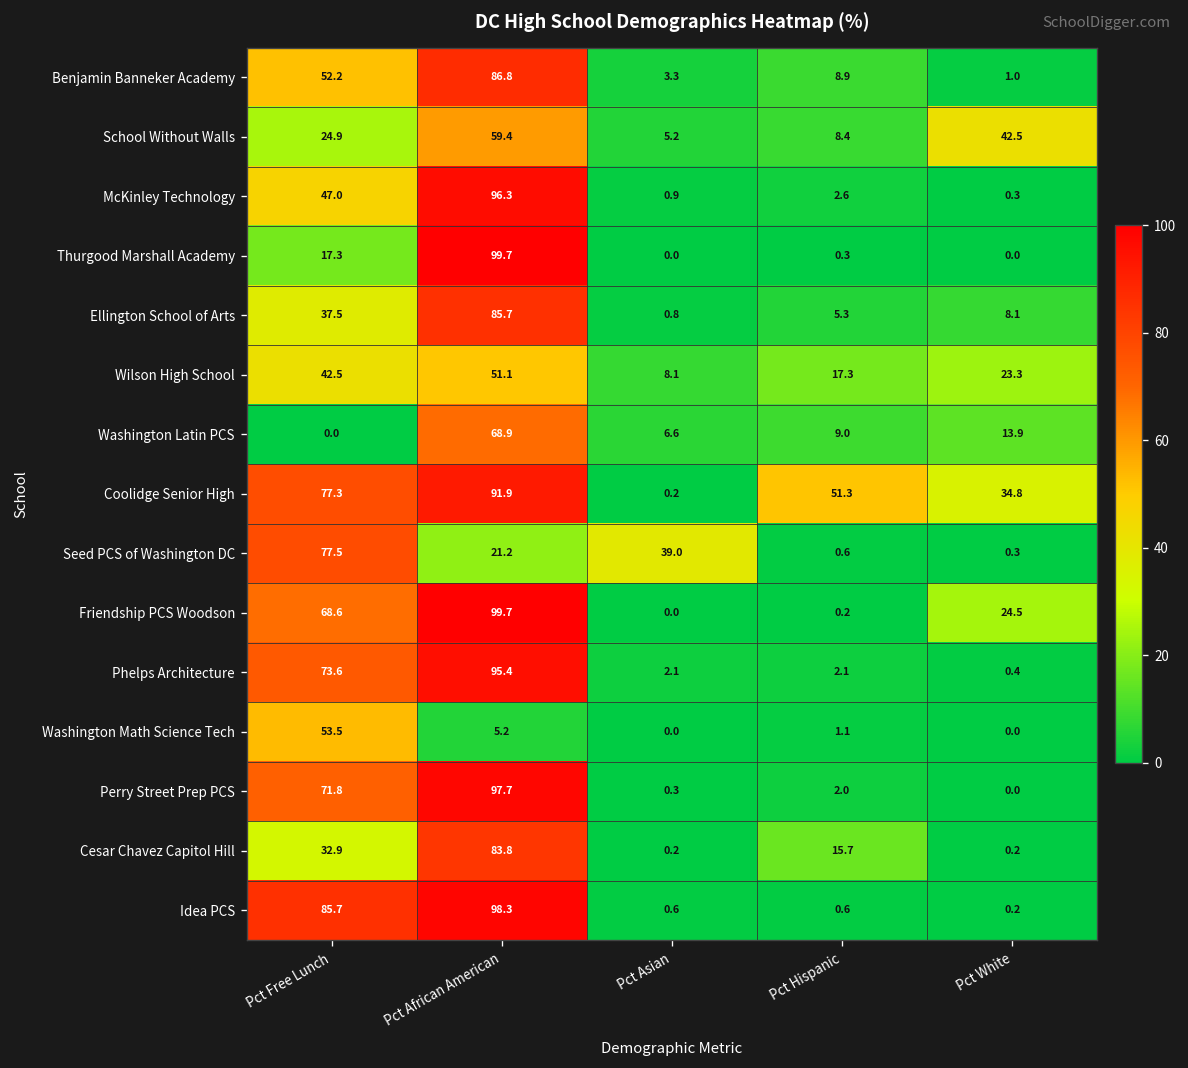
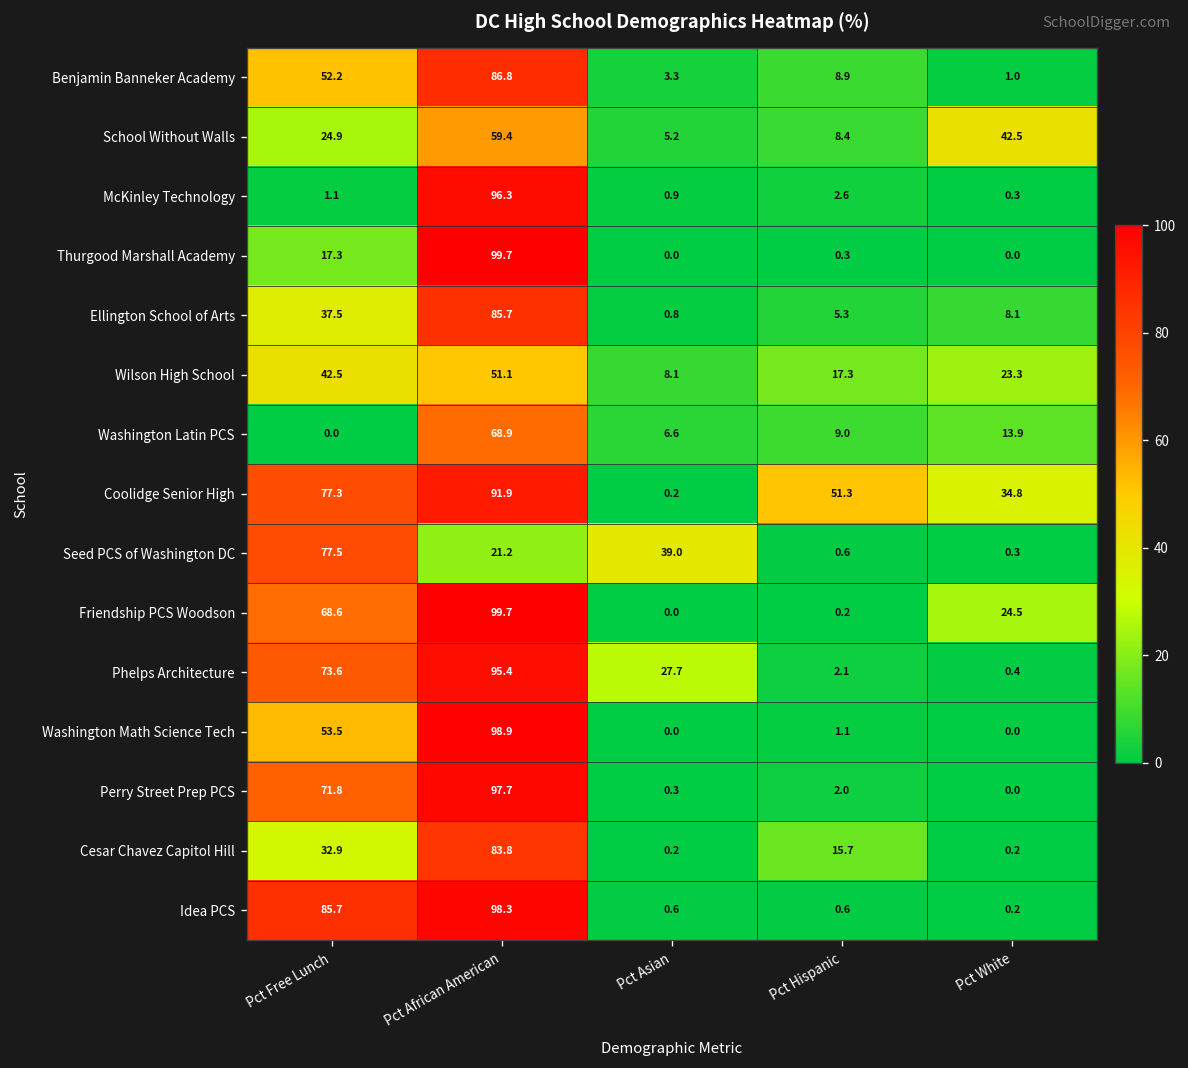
McKinley Technology, Pct Free Lunch: 47.0 -> 1.1
Phelps Architecture, Pct Asian: 2.1 -> 27.7
Washington Math Science Tech, Pct African American: 5.2 -> 98.9
